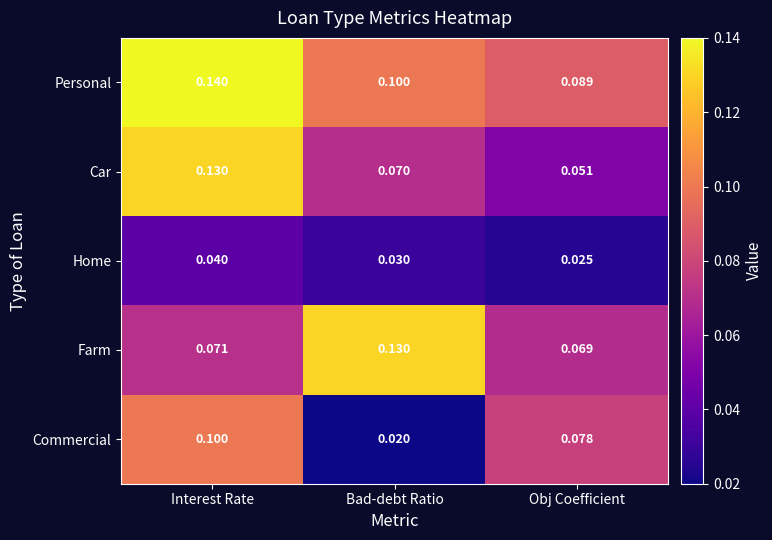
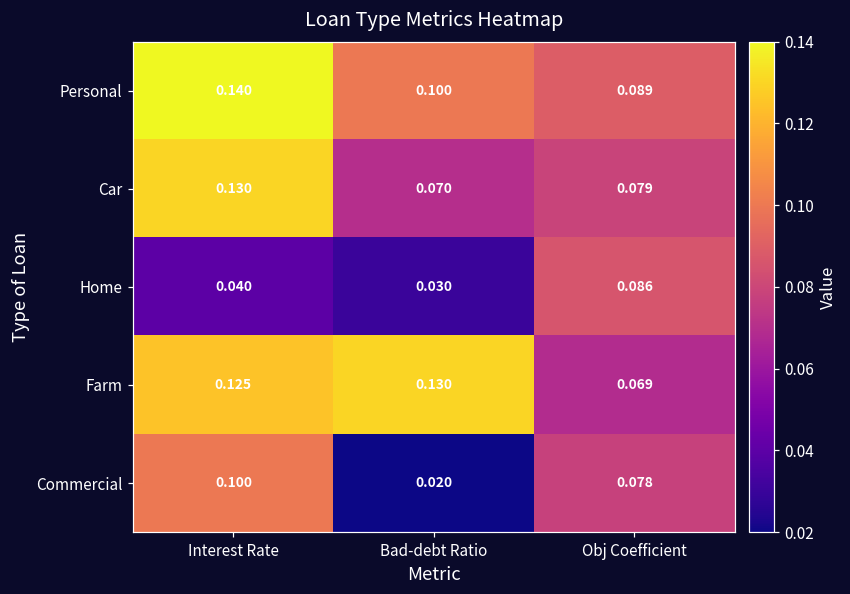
Car, Obj Coefficient: 0.051 -> 0.079
Home, Obj Coefficient: 0.025 -> 0.086
Farm, Interest Rate: 0.071 -> 0.125
